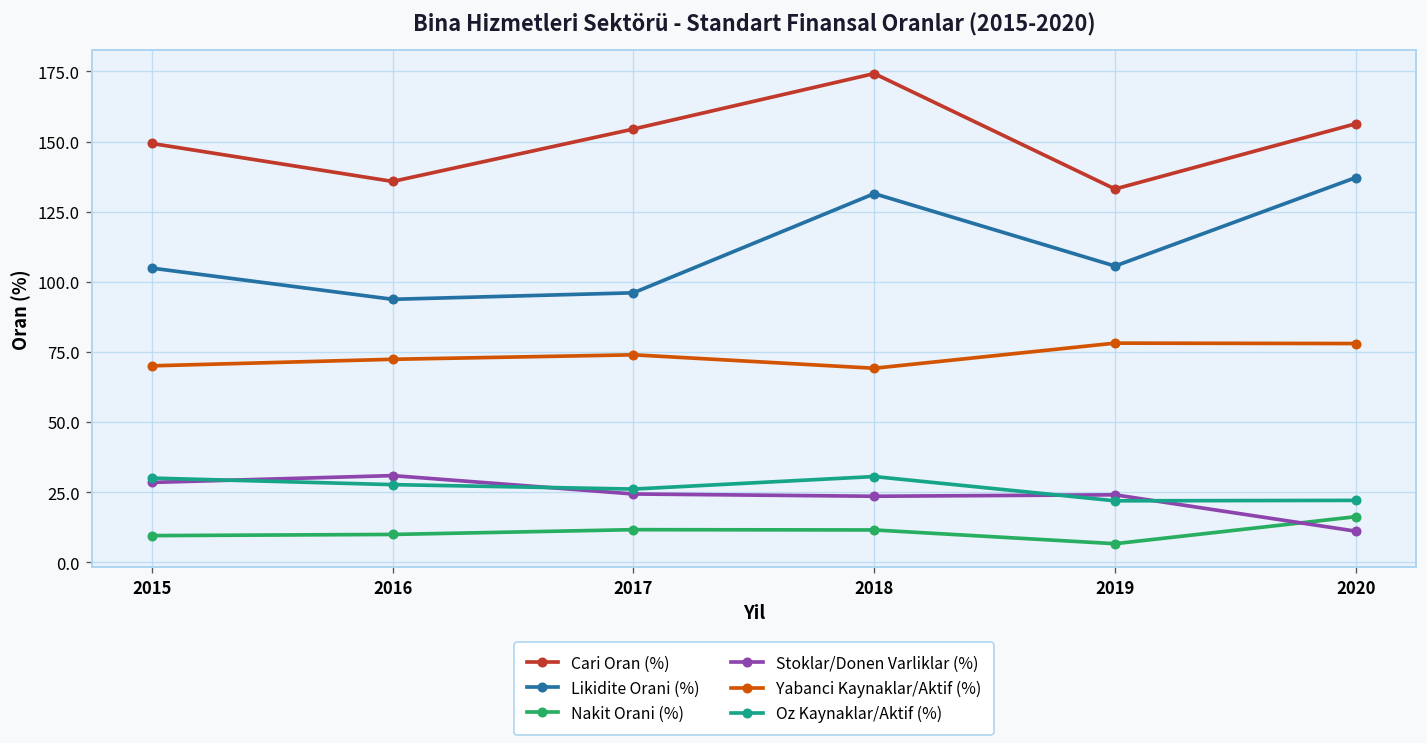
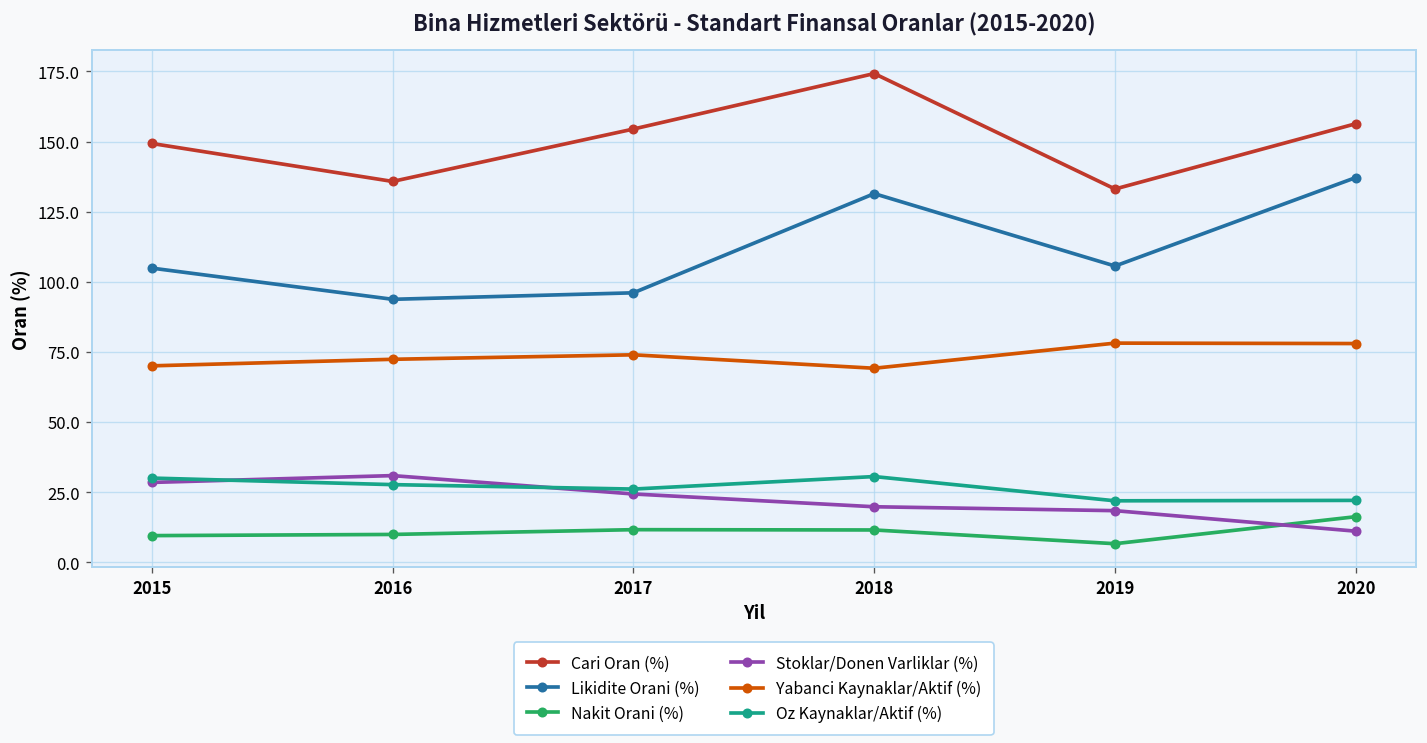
Stoklar/Donen Varliklar (%), 2018: 24 -> 20
Stoklar/Donen Varliklar (%), 2019: 24 -> 18
